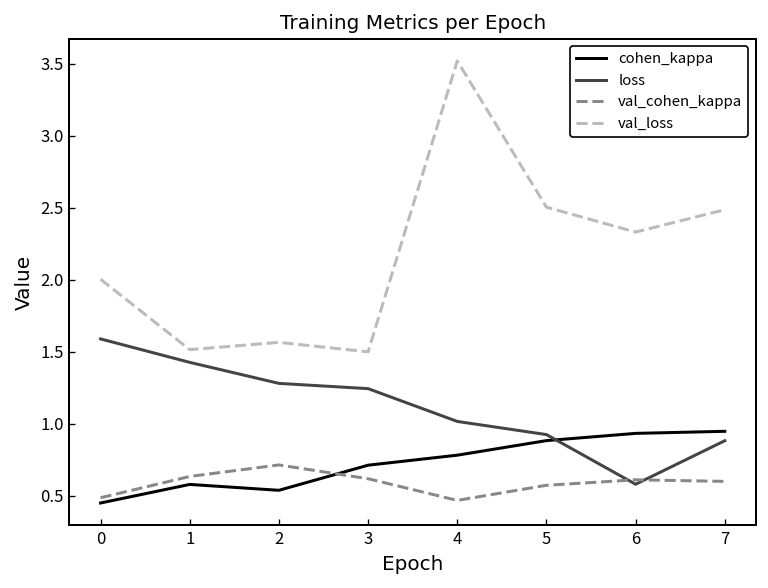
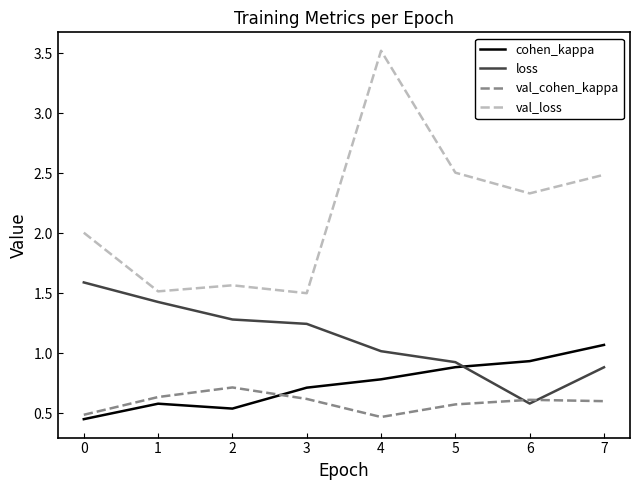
cohen_kappa, 7: 0.95 -> 1.07
